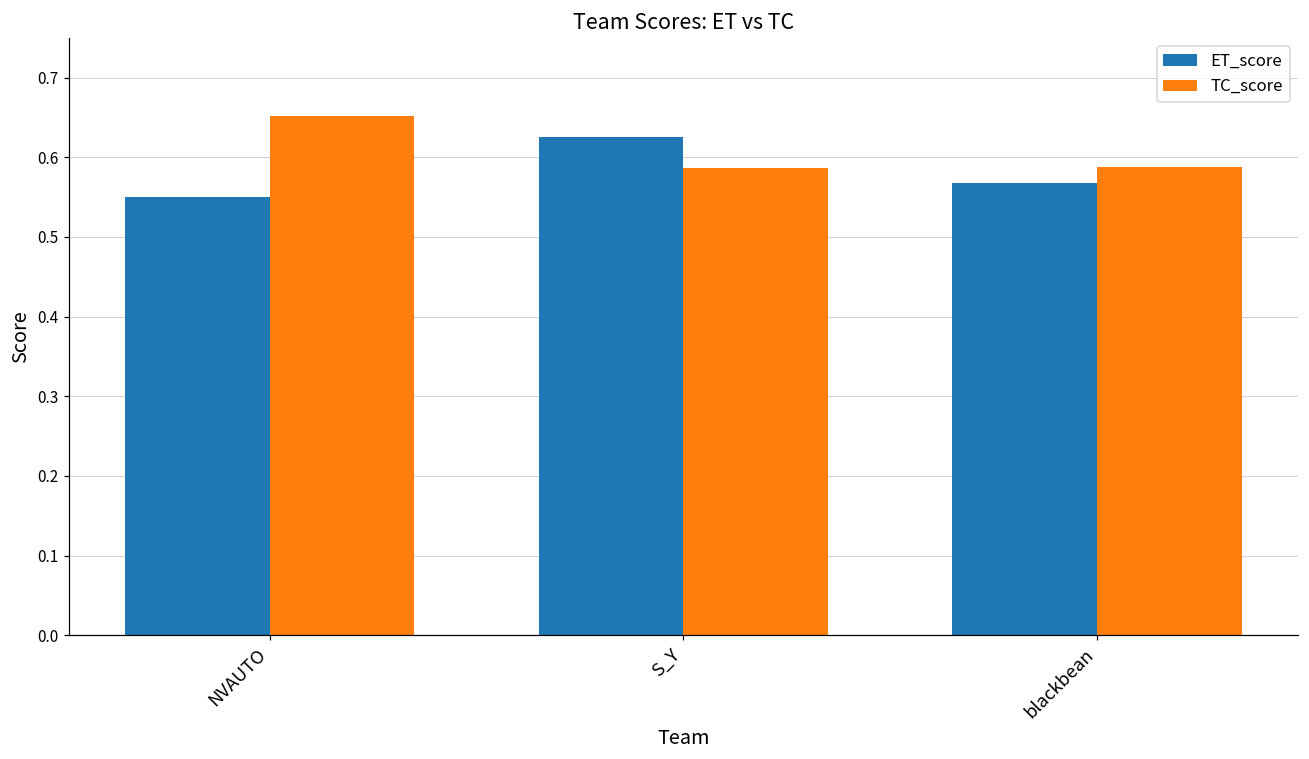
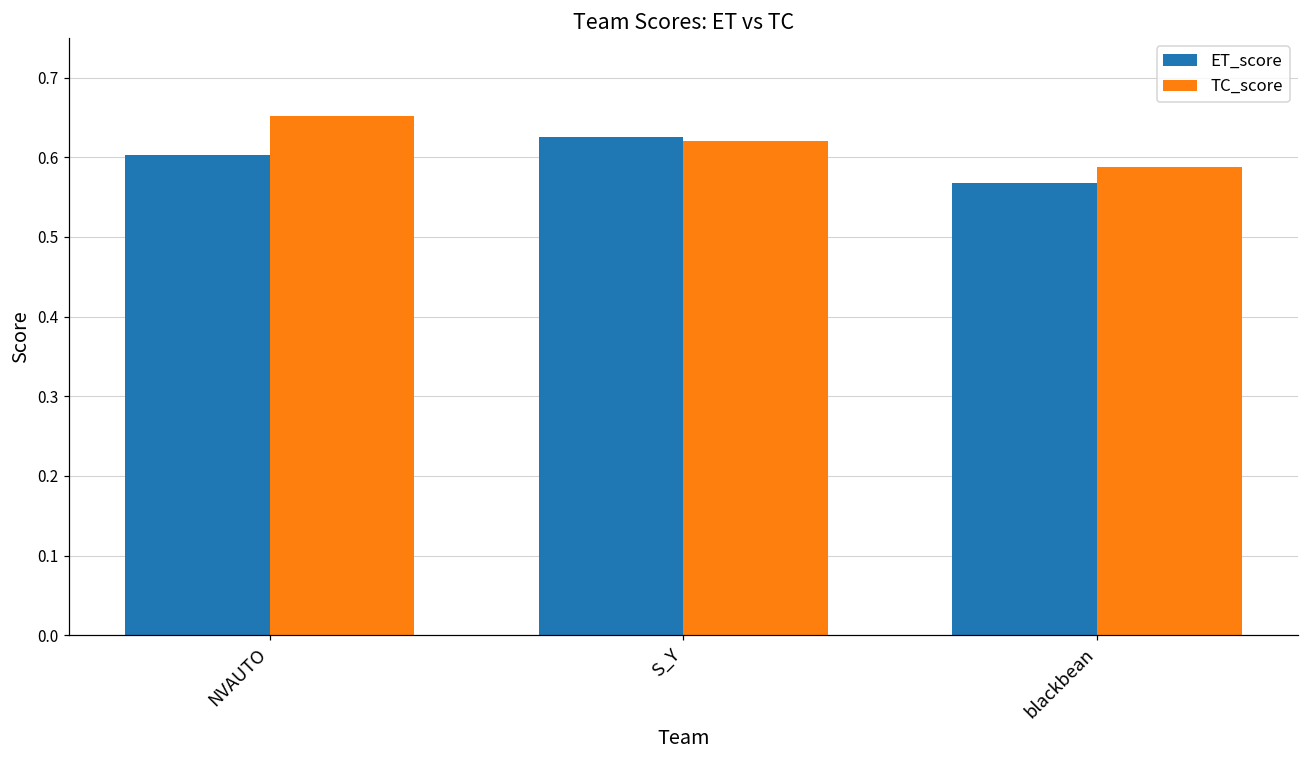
ET_score, NVAUTO: 0.55 -> 0.60
TC_score, S_Y: 0.59 -> 0.62
